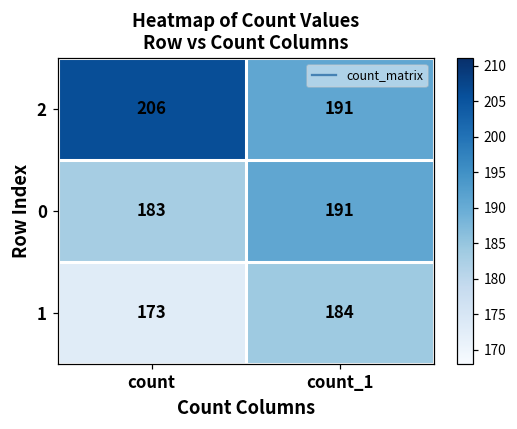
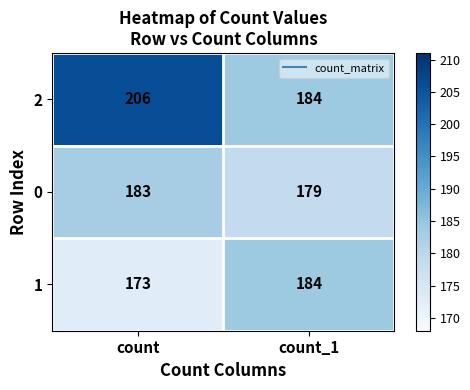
2, count_1: 191 -> 184
0, count_1: 191 -> 179
